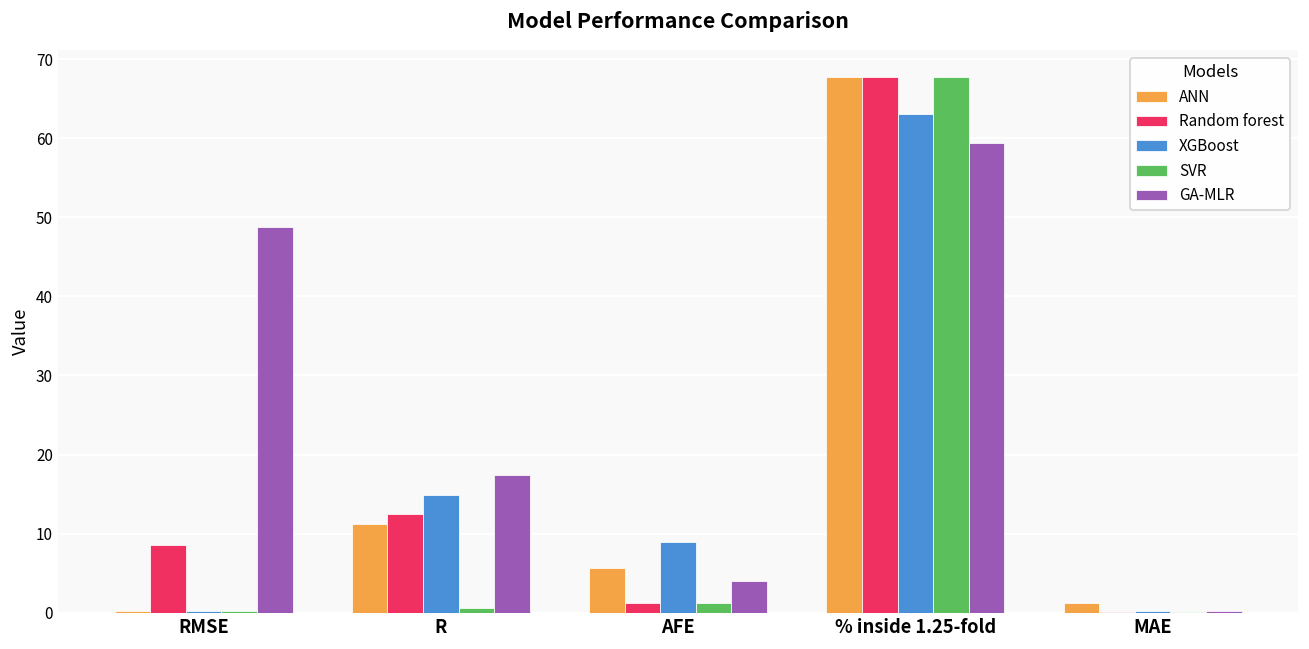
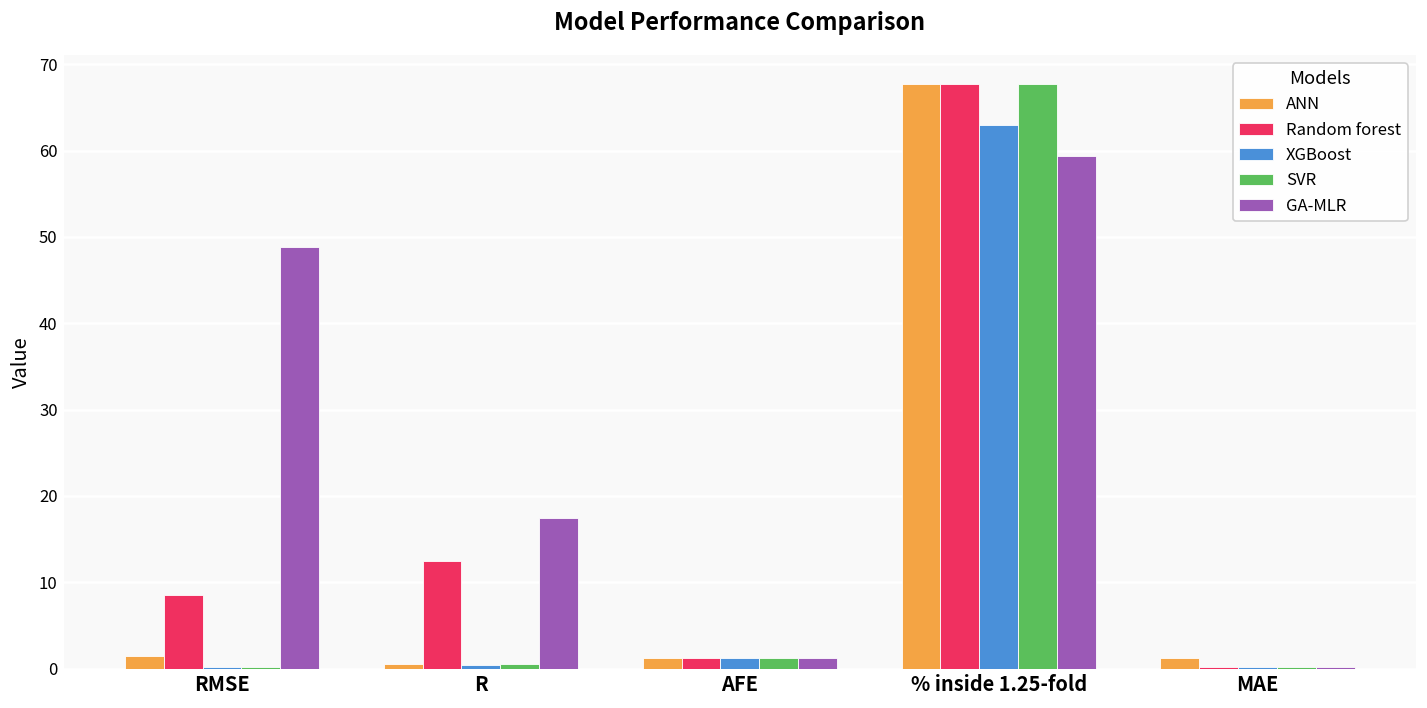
ANN, RMSE: 0 -> 1
ANN, R: 11 -> 1
XGBoost, R: 15 -> 0
ANN, AFE: 6 -> 1
XGBoost, AFE: 9 -> 1
GA-MLR, AFE: 4 -> 1
